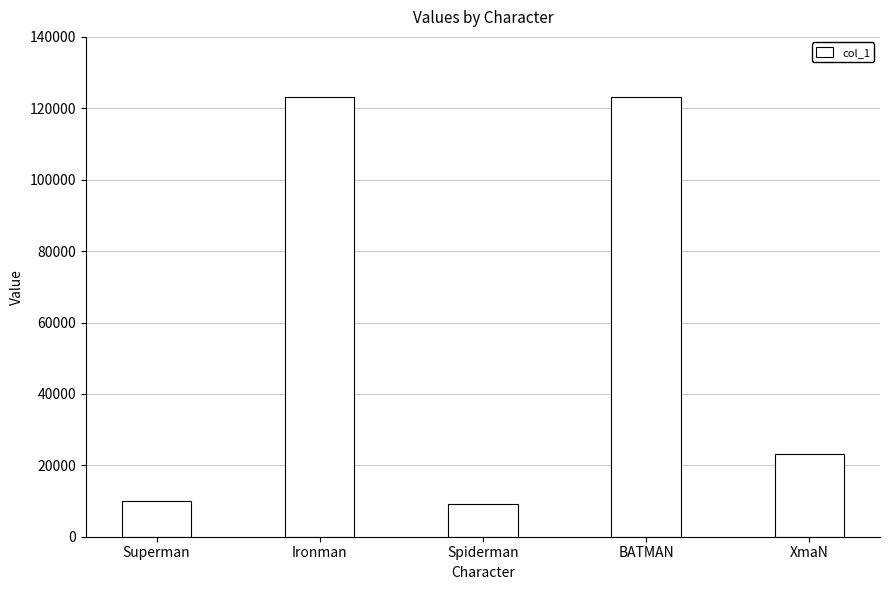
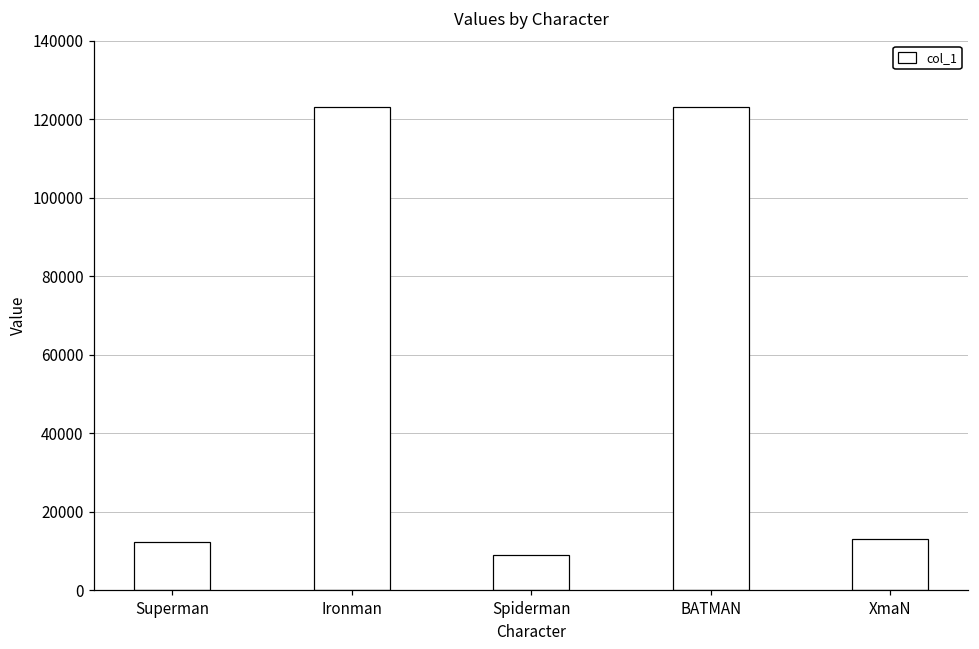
Superman: 10000 -> 12000
XmaN: 23000 -> 13000
